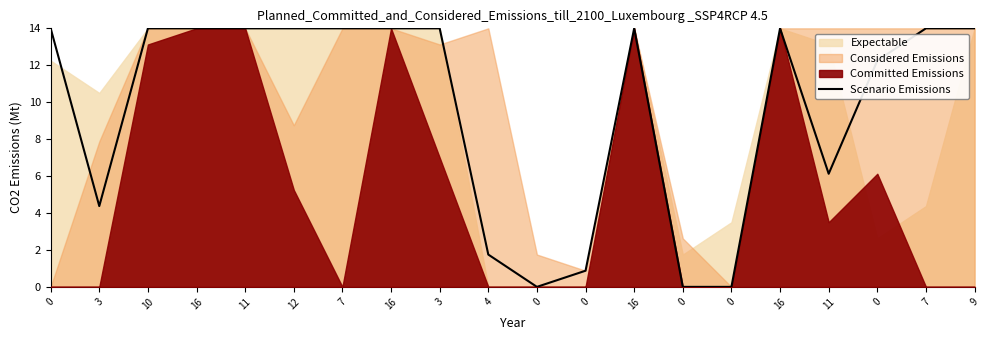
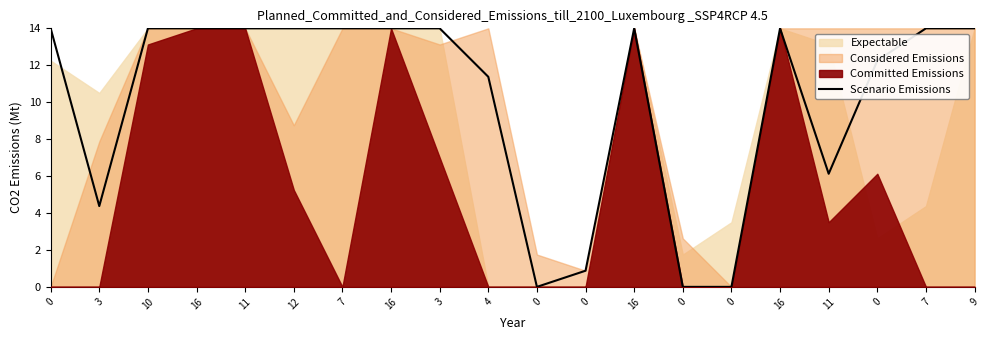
Scenario Emissions, 4: 1.8 -> 11.4
